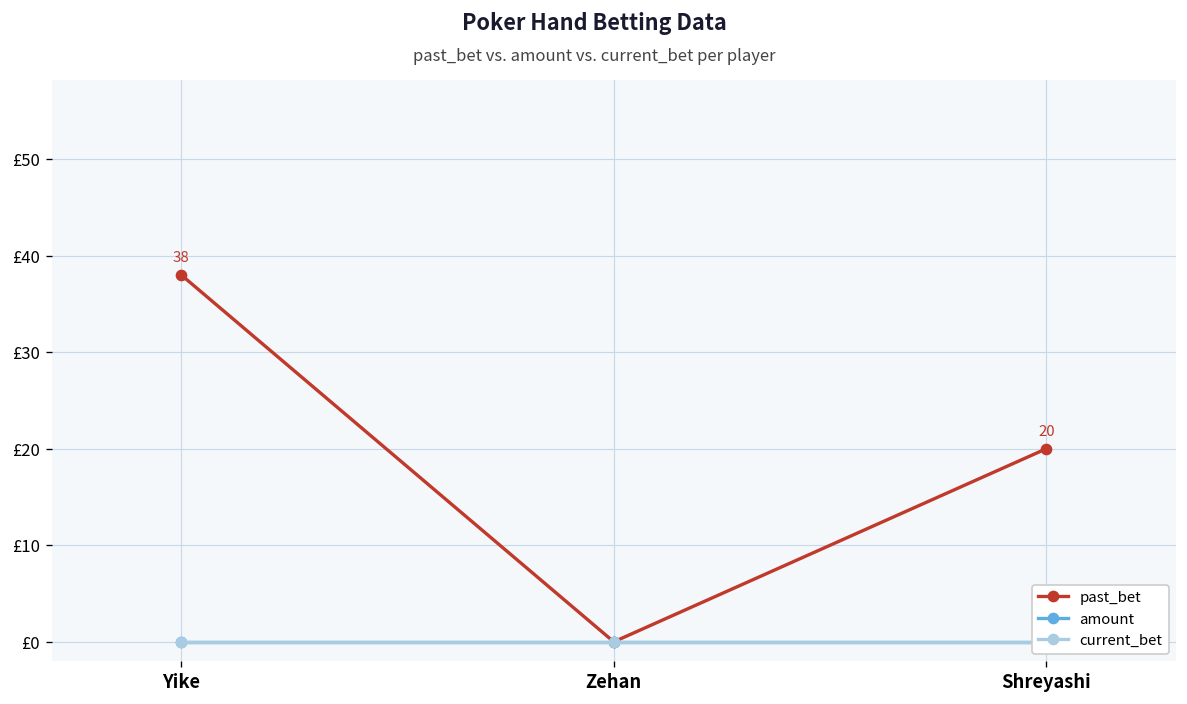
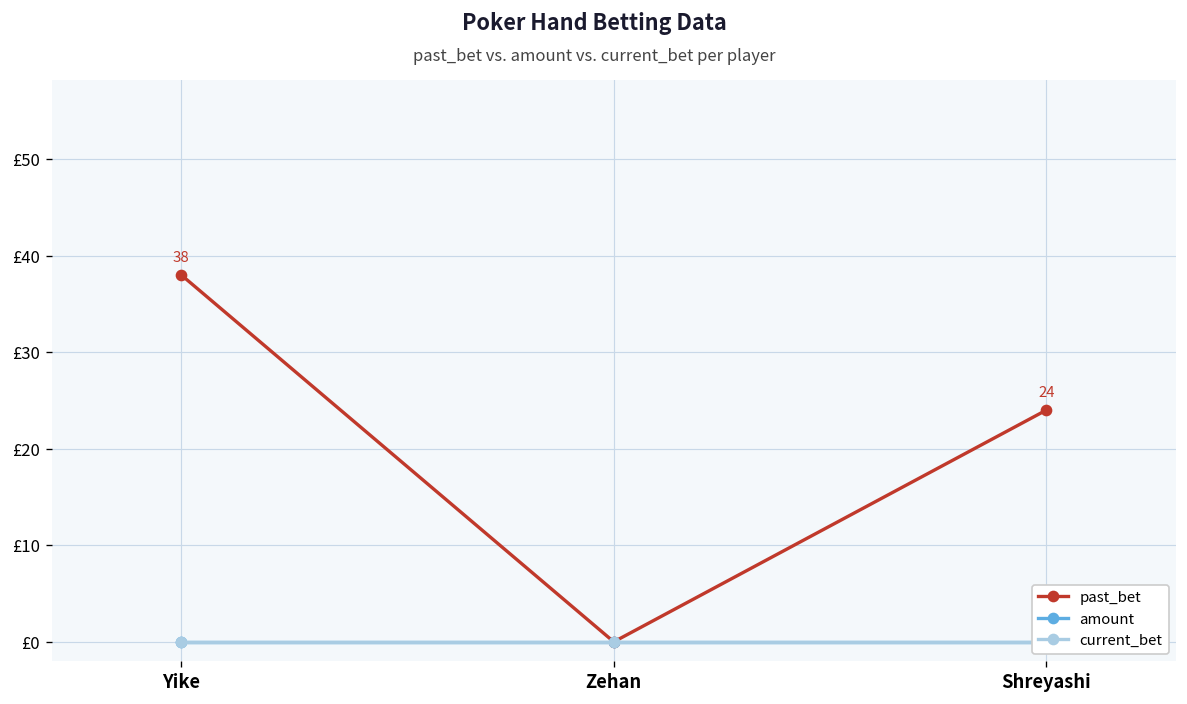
past_bet, Shreyashi: 20 -> 24
